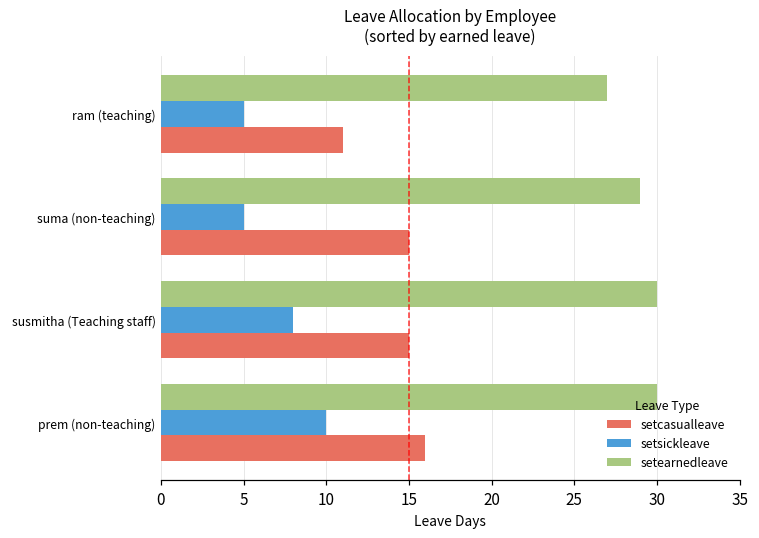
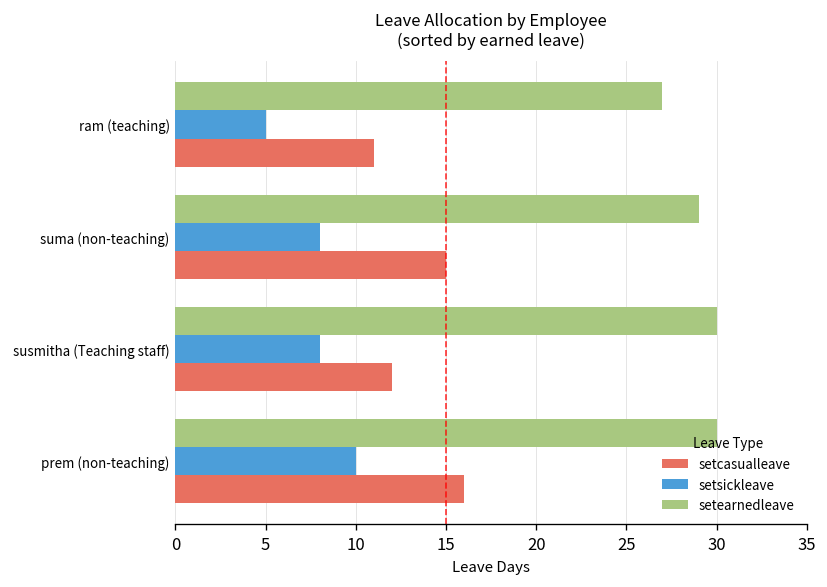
setsickleave, suma (non-teaching): 5 -> 8
setcasualleave, susmitha (Teaching staff): 15 -> 12
